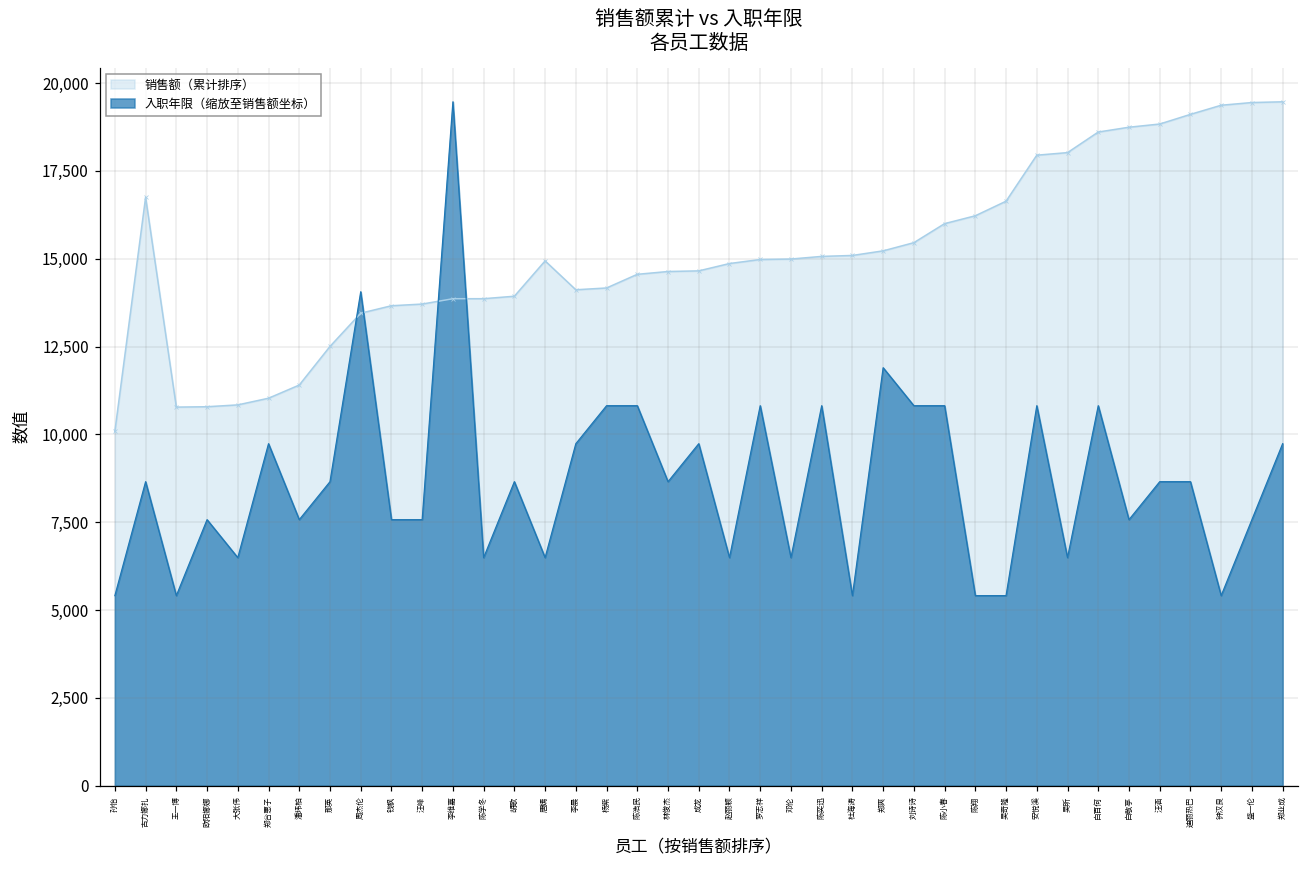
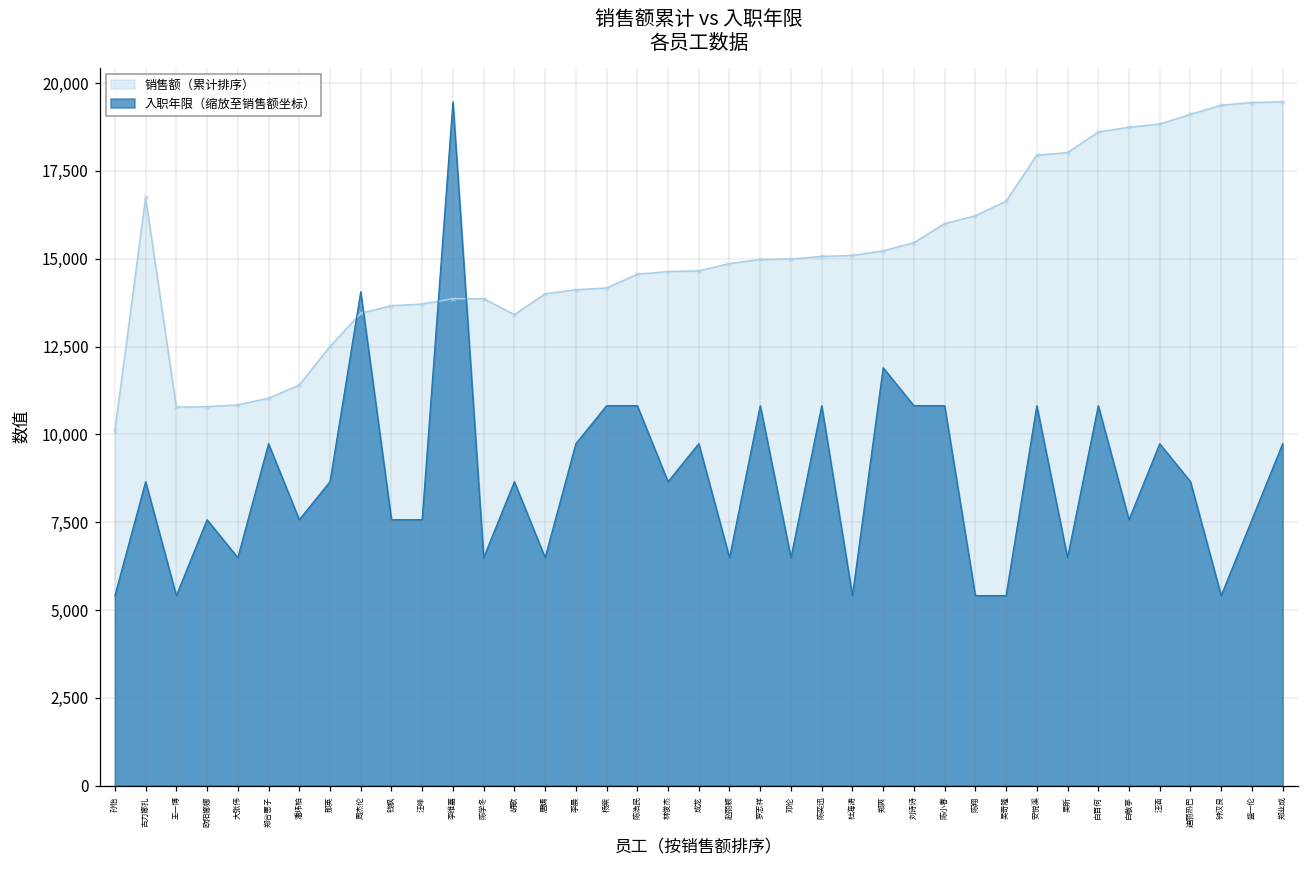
销售额（累计排序）, 胡歌: 13,900 -> 13,400
销售额（累计排序）, 唐嫣: 14,900 -> 14,000
入职年限（缩放至销售额坐标）, 汪涵: 8,700 -> 9,700
